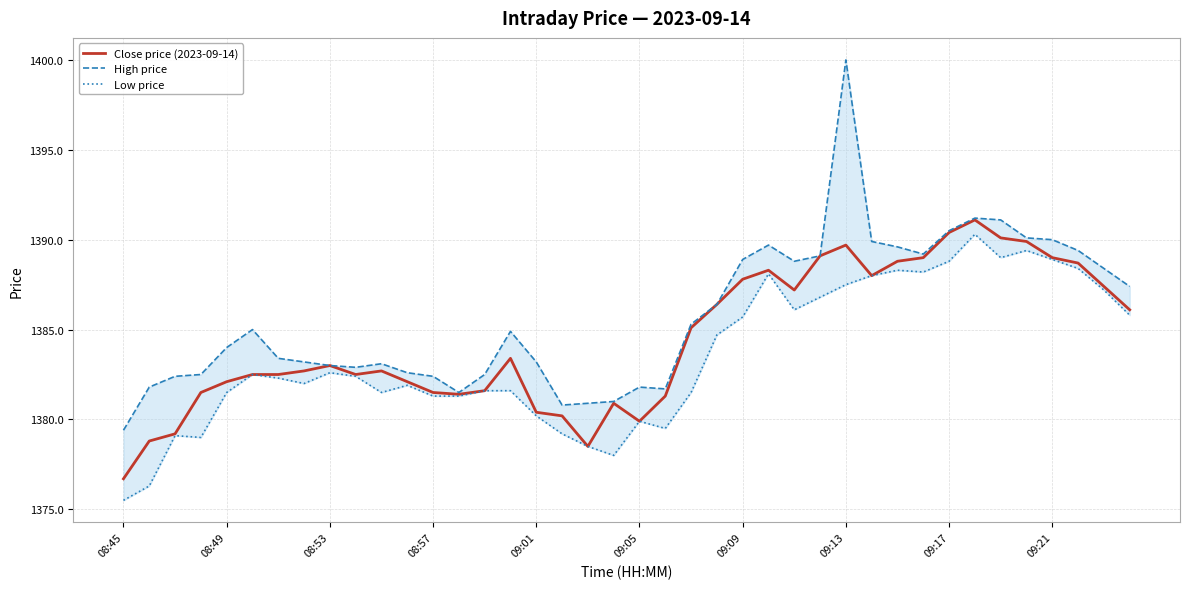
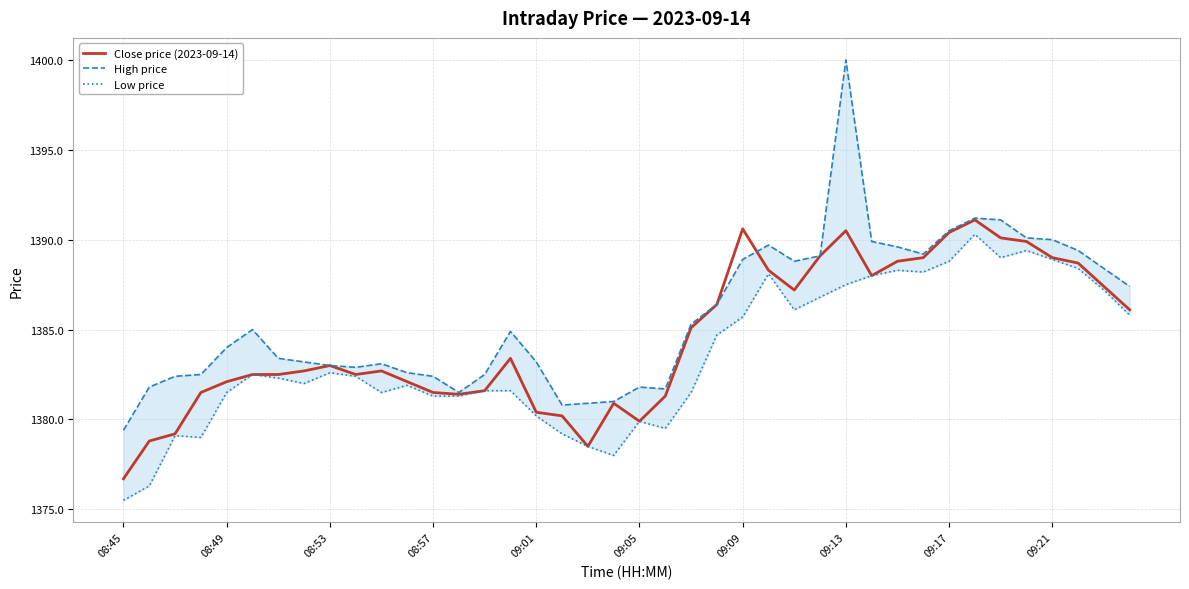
Close price (2023-09-14), 09:09: 1387.8 -> 1390.6
Close price (2023-09-14), 09:13: 1389.7 -> 1390.5
